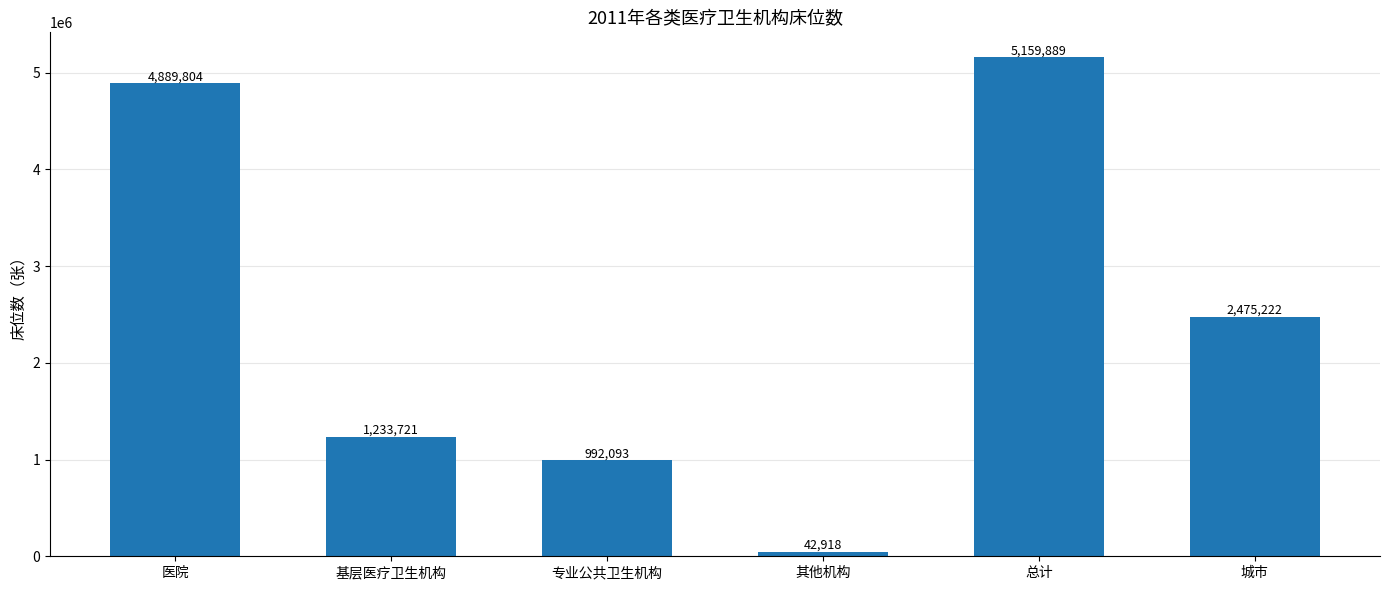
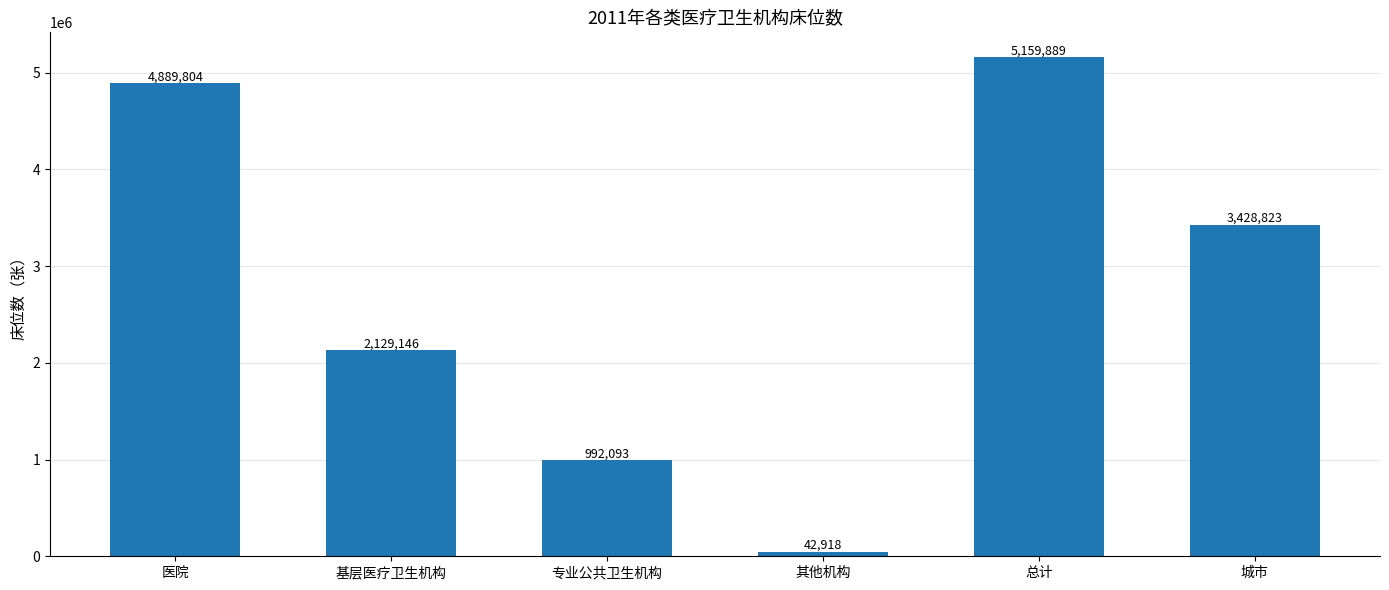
基层医疗卫生机构: 1,233,721 -> 2,129,146
城市: 2,475,222 -> 3,428,823
